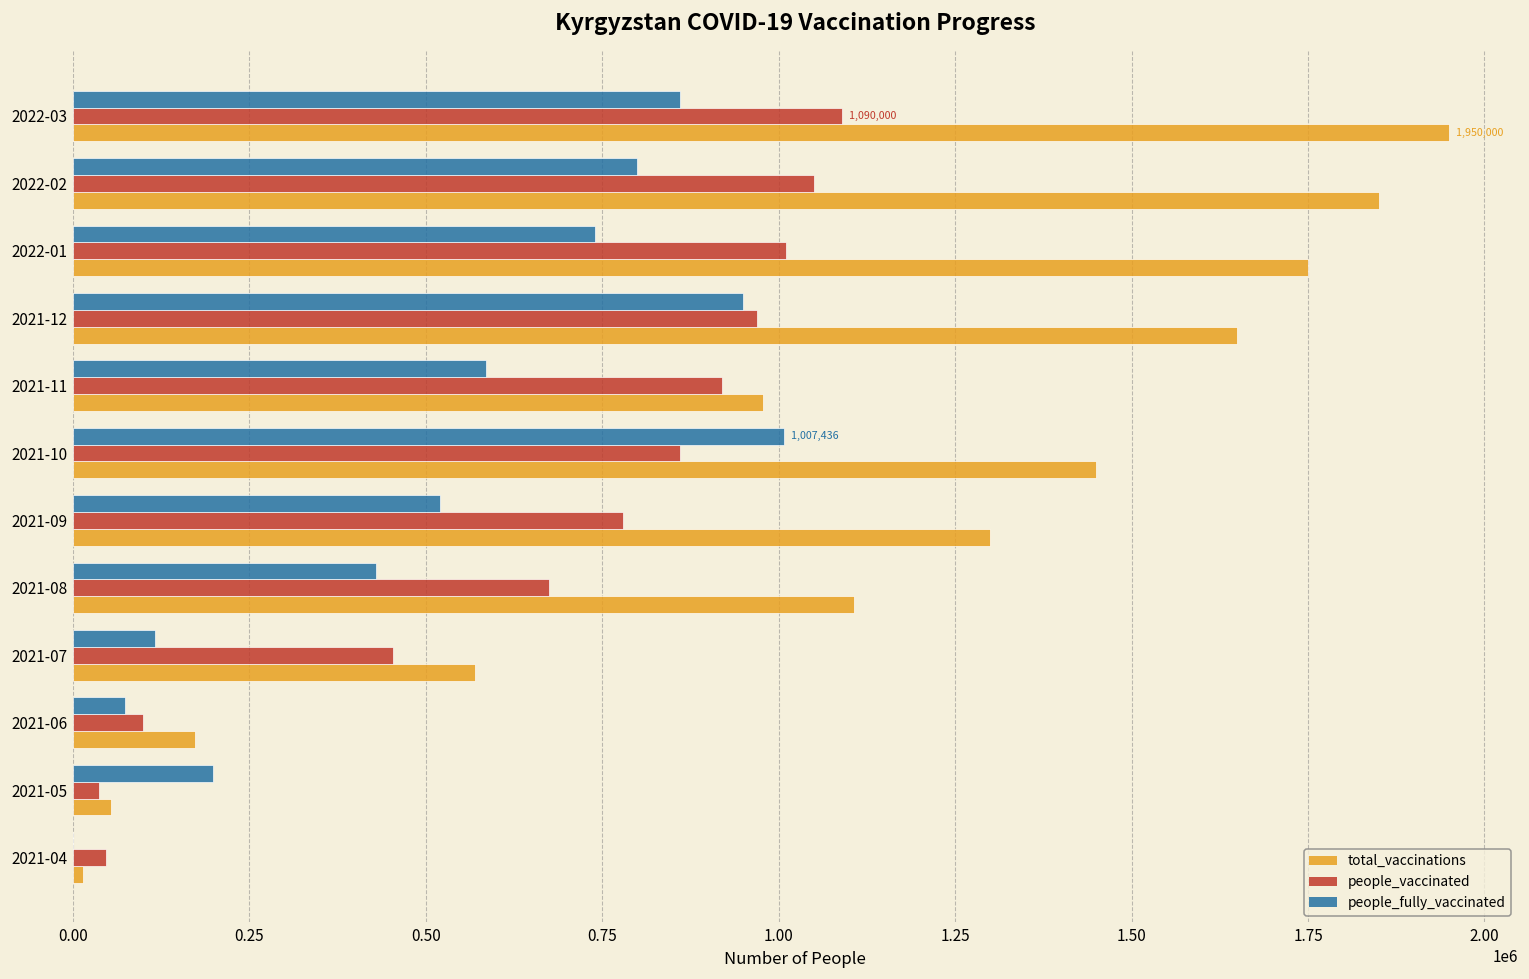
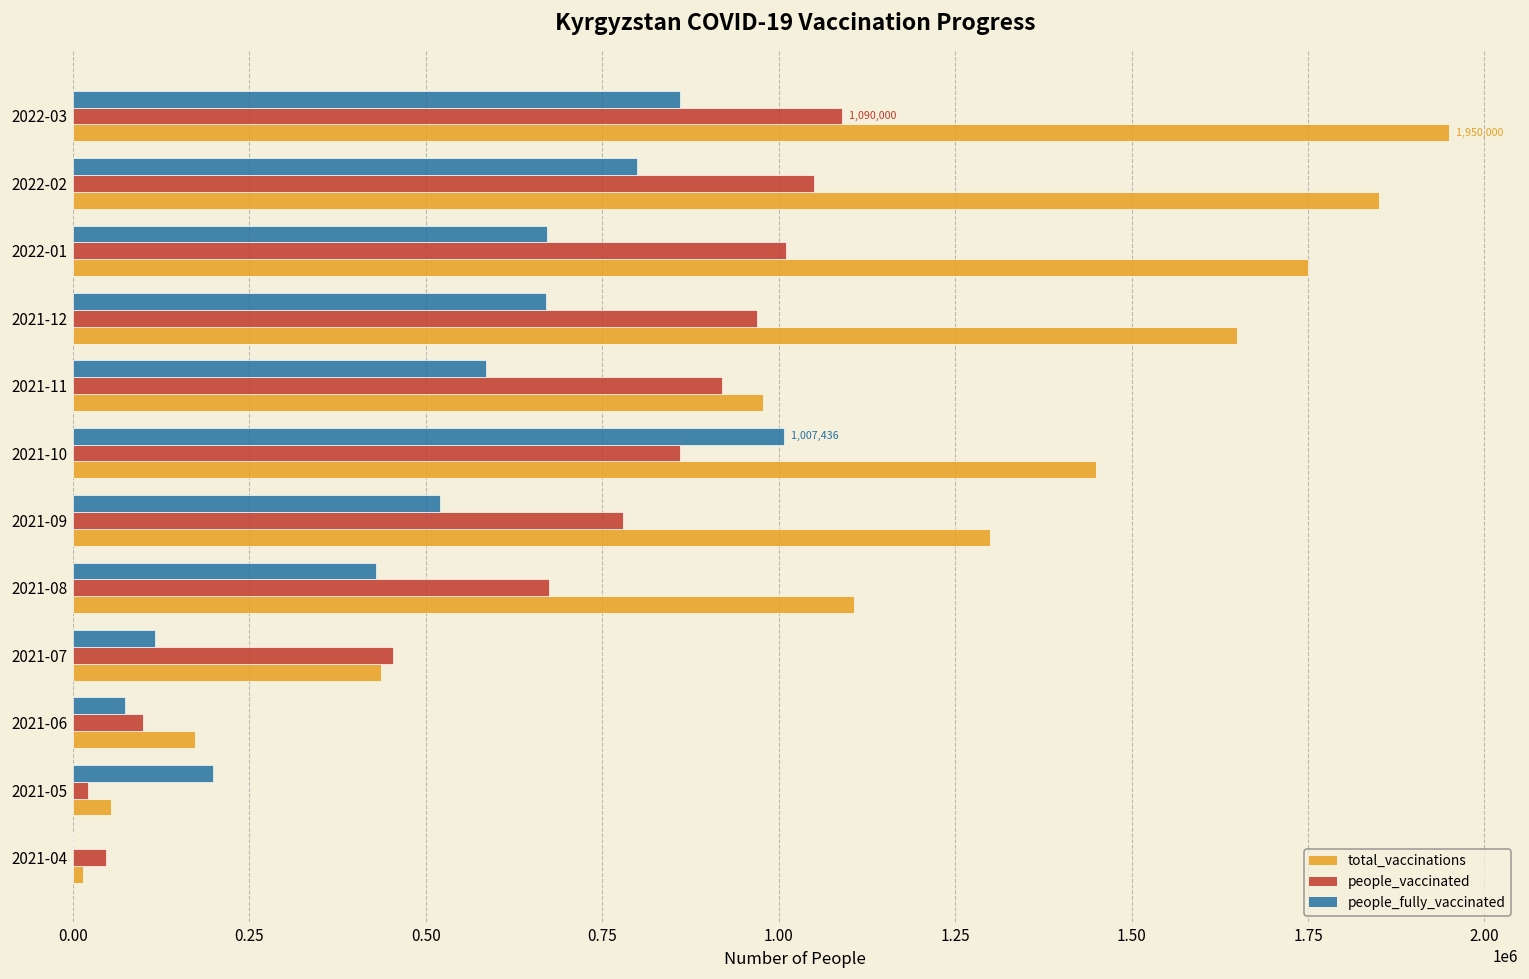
people_fully_vaccinated, 2022-01: 740000 -> 670000
people_fully_vaccinated, 2021-12: 950000 -> 670000
total_vaccinations, 2021-07: 570000 -> 440000
people_vaccinated, 2021-05: 40000 -> 20000
